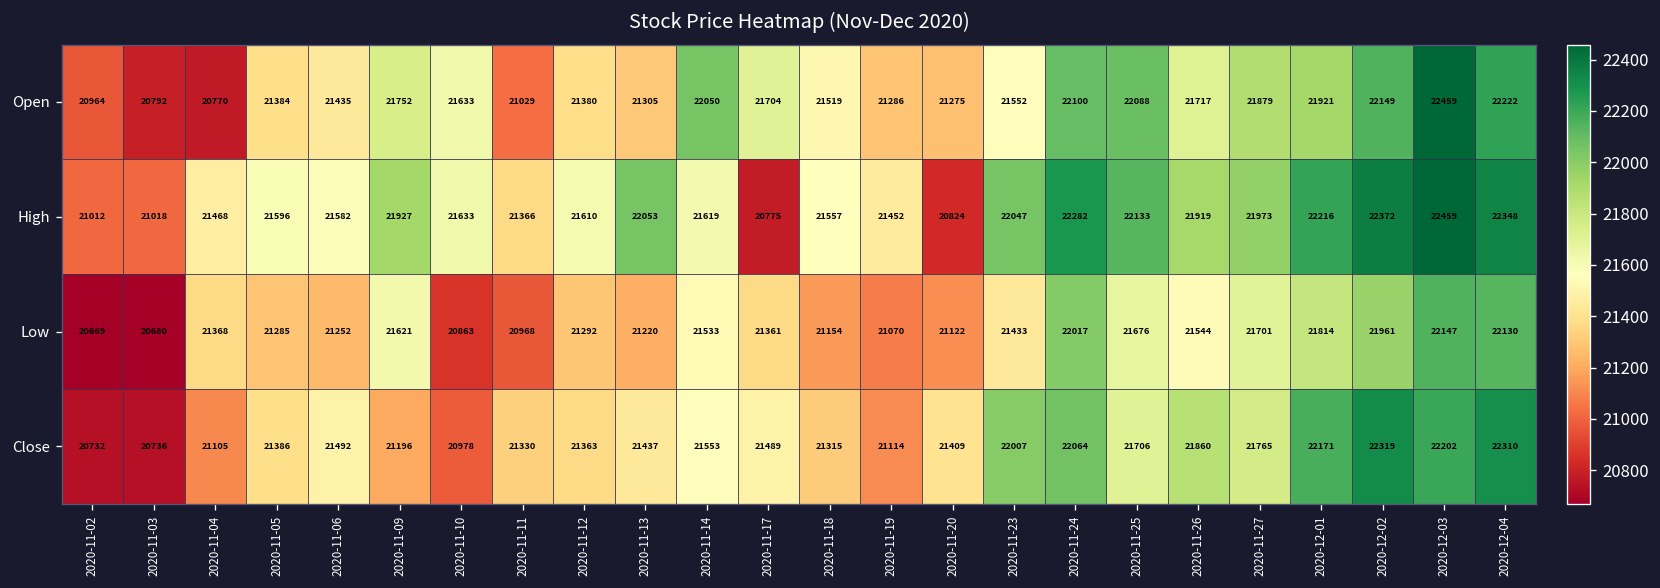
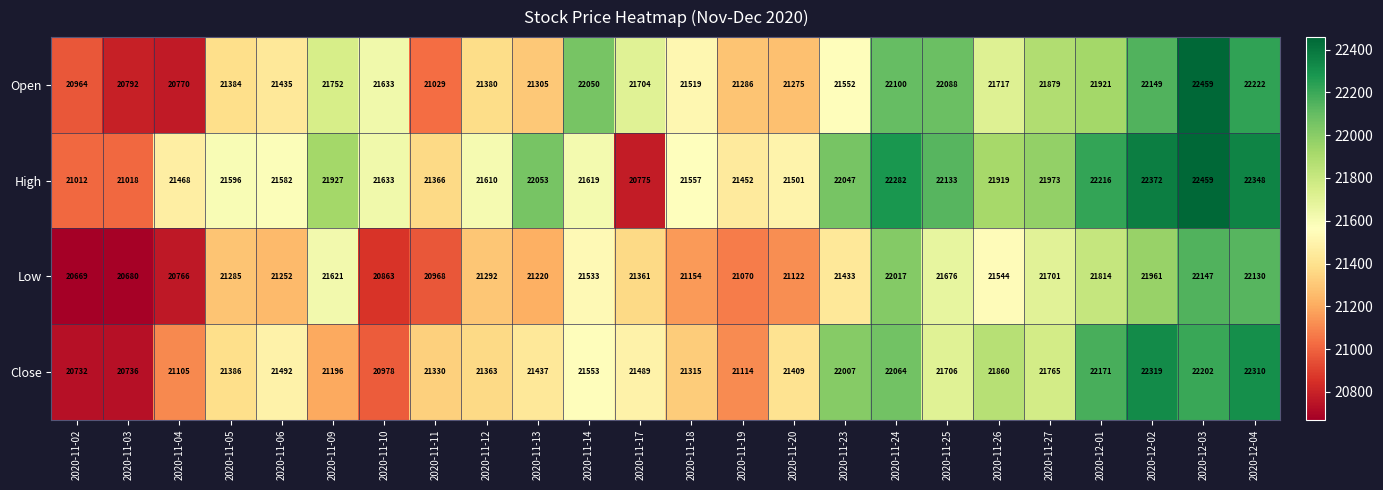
High, 2020-11-20: 20824 -> 21501
Low, 2020-11-04: 21368 -> 20766
